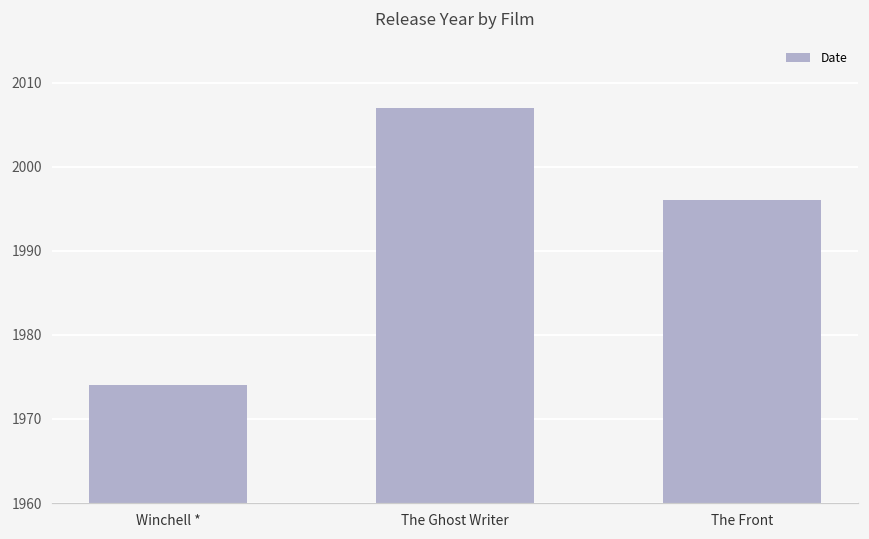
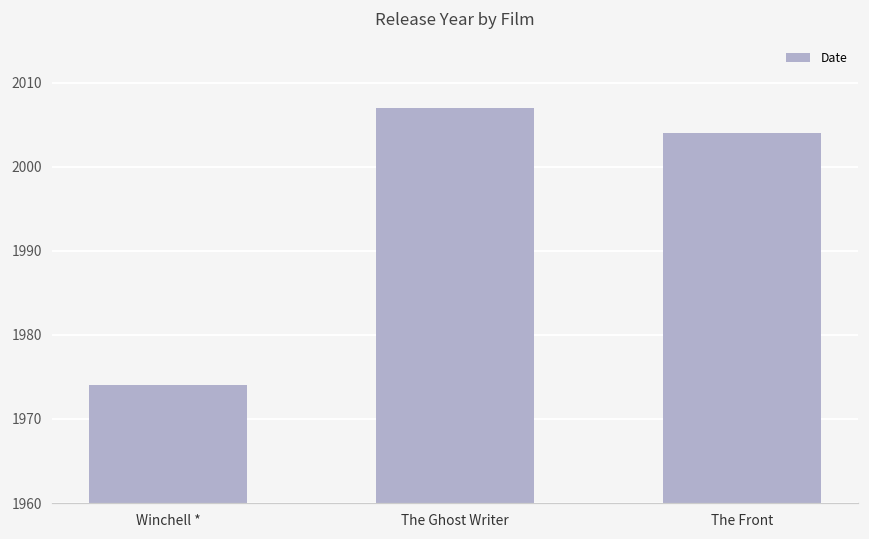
The Front: 1996 -> 2004
